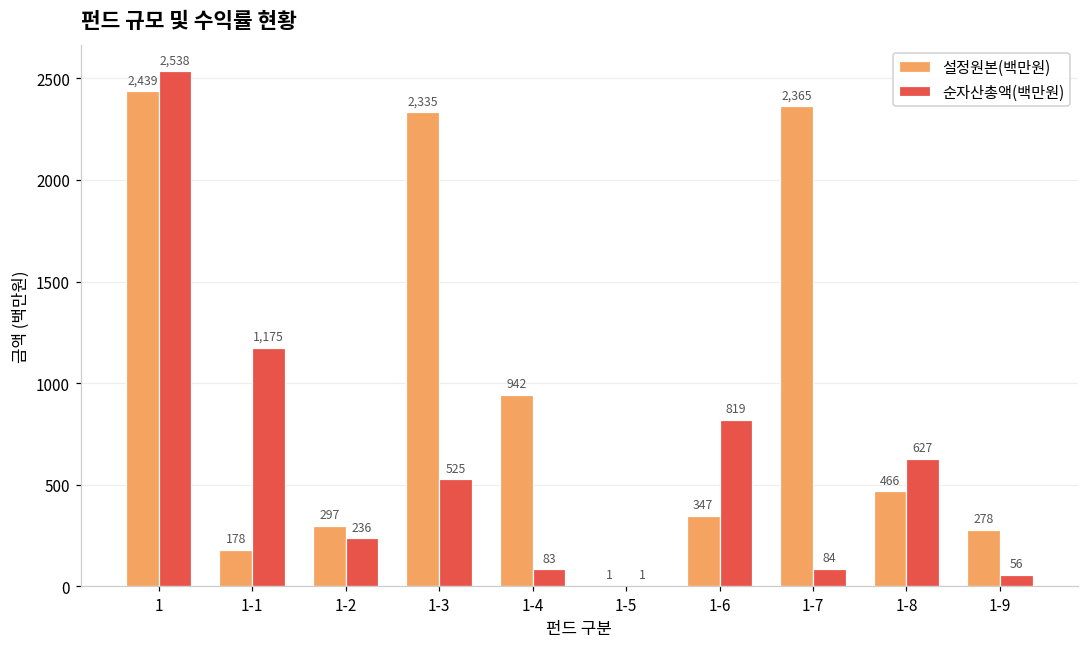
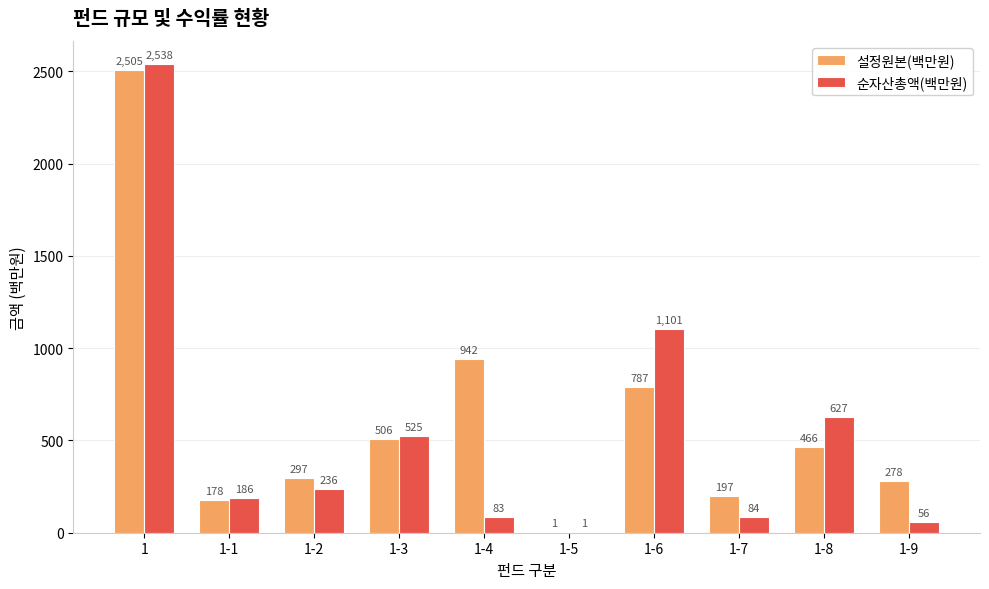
설정원본(백만원), 1: 2,439 -> 2,505
순자산총액(백만원), 1-1: 1,175 -> 186
설정원본(백만원), 1-3: 2,335 -> 506
설정원본(백만원), 1-6: 347 -> 787
순자산총액(백만원), 1-6: 819 -> 1,101
설정원본(백만원), 1-7: 2,365 -> 197
